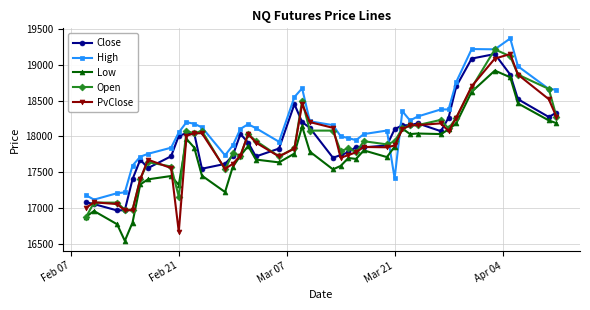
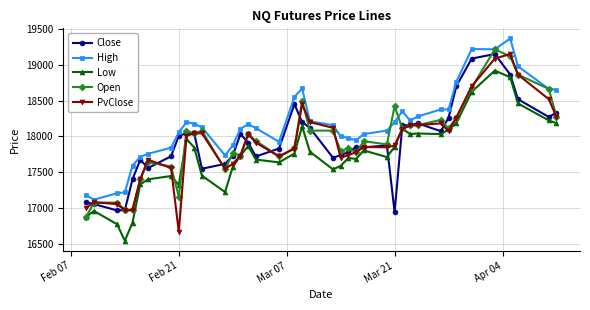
Close, Mar 21: 18100 -> 16900
High, Mar 21: 17400 -> 18200
Open, Mar 21: 17900 -> 18400
